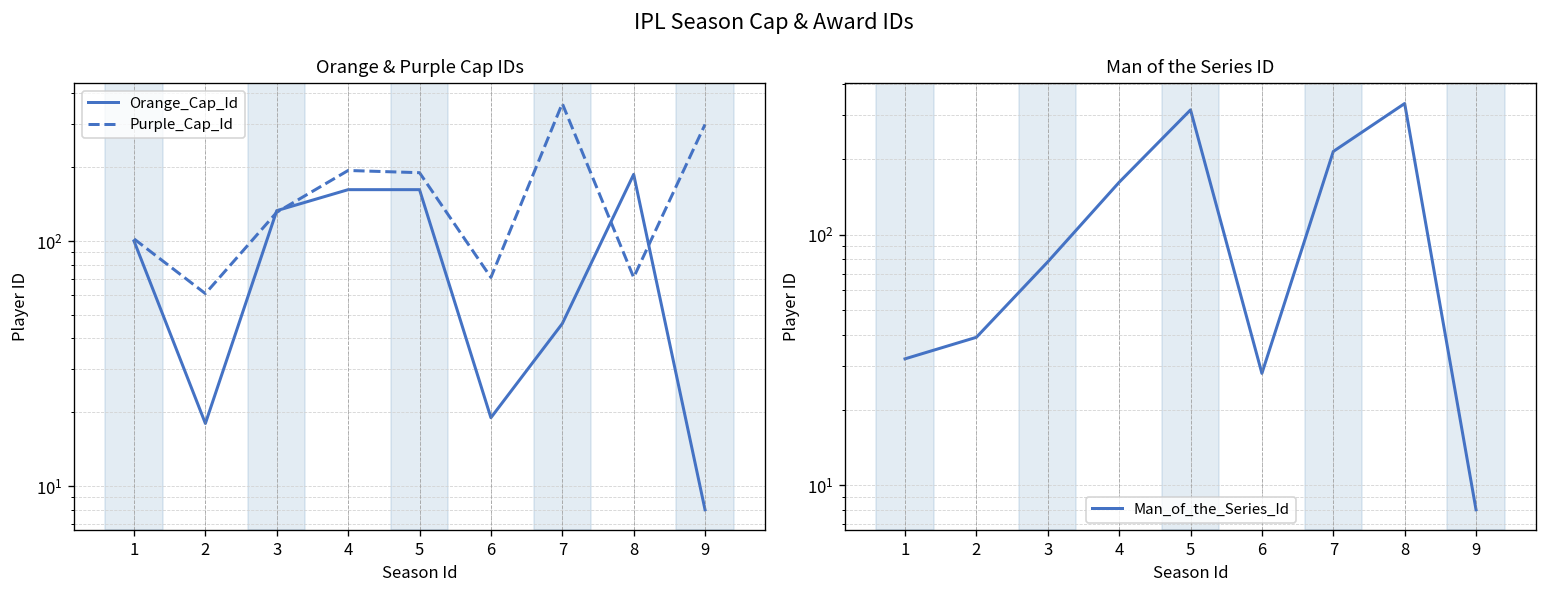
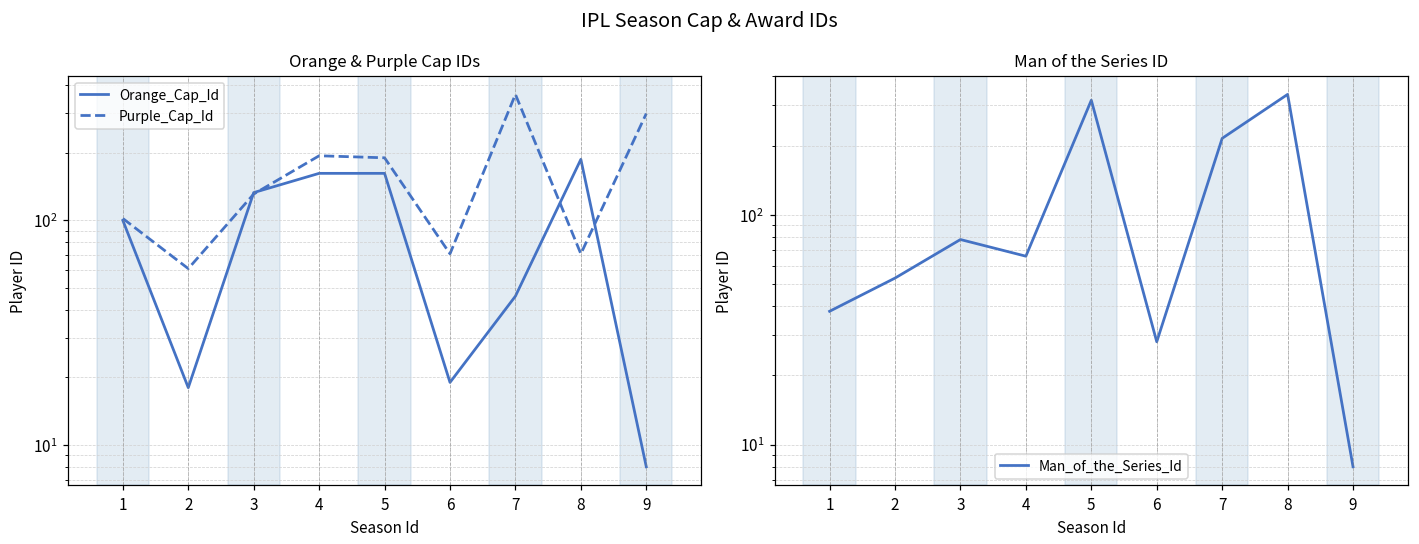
Man of the Series ID, 1: 32 -> 38
Man of the Series ID, 2: 39 -> 53
Man of the Series ID, 4: 160 -> 66
